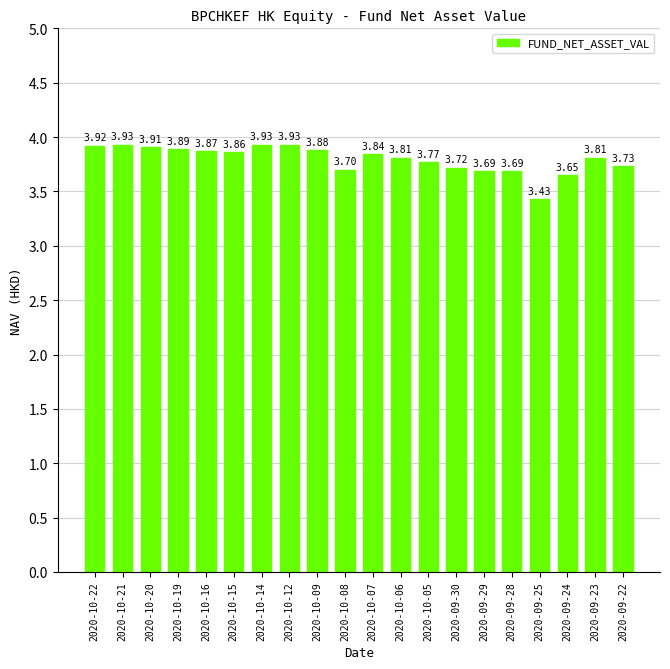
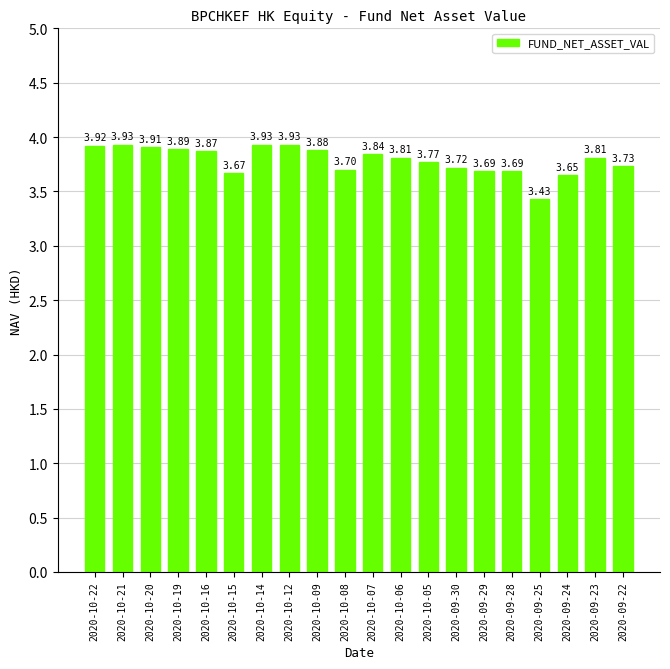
2020-10-15: 3.86 -> 3.67
